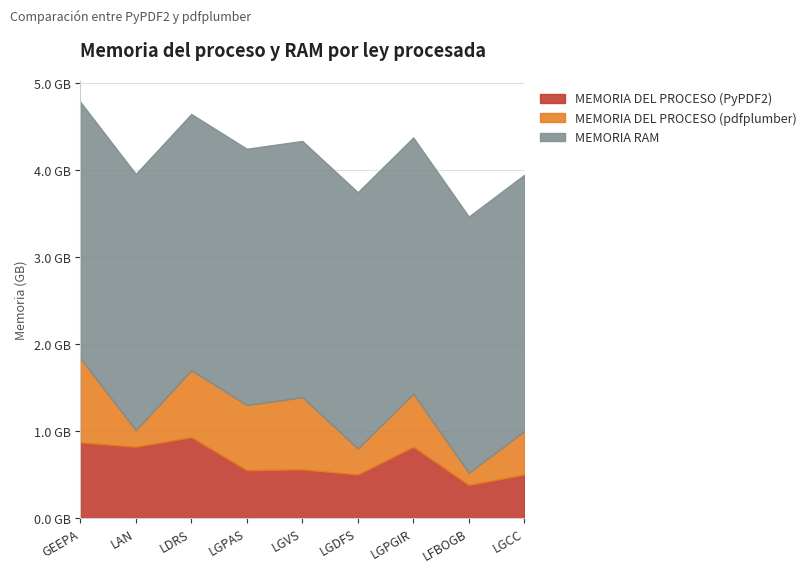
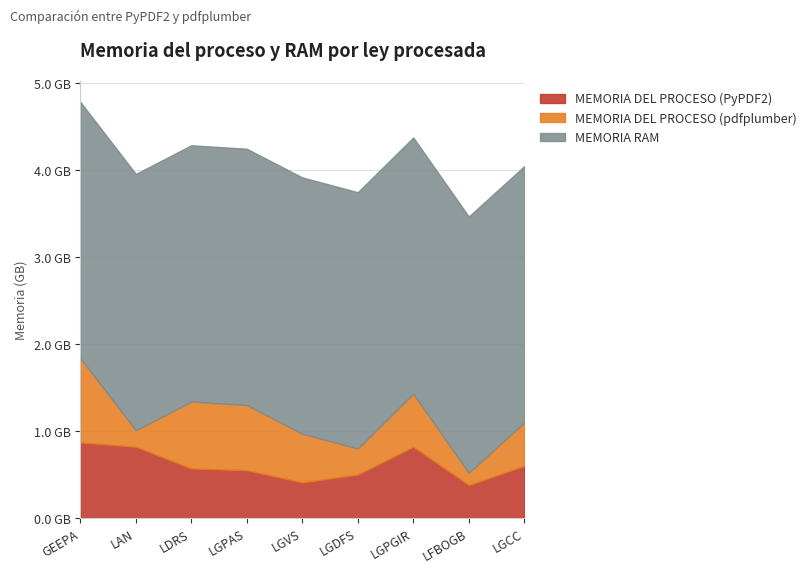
MEMORIA DEL PROCESO (PyPDF2), LDRS: 0.9 GB -> 0.6 GB
MEMORIA DEL PROCESO (PyPDF2), LGVS: 0.6 GB -> 0.4 GB
MEMORIA DEL PROCESO (pdfplumber), LGVS: 0.8 GB -> 0.6 GB
MEMORIA DEL PROCESO (PyPDF2), LGCC: 0.5 GB -> 0.6 GB
